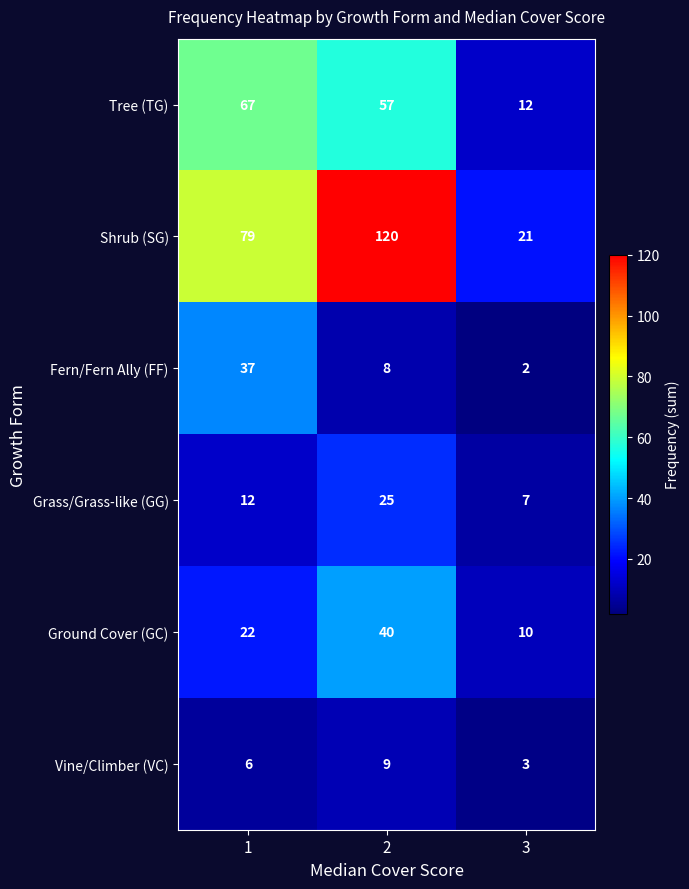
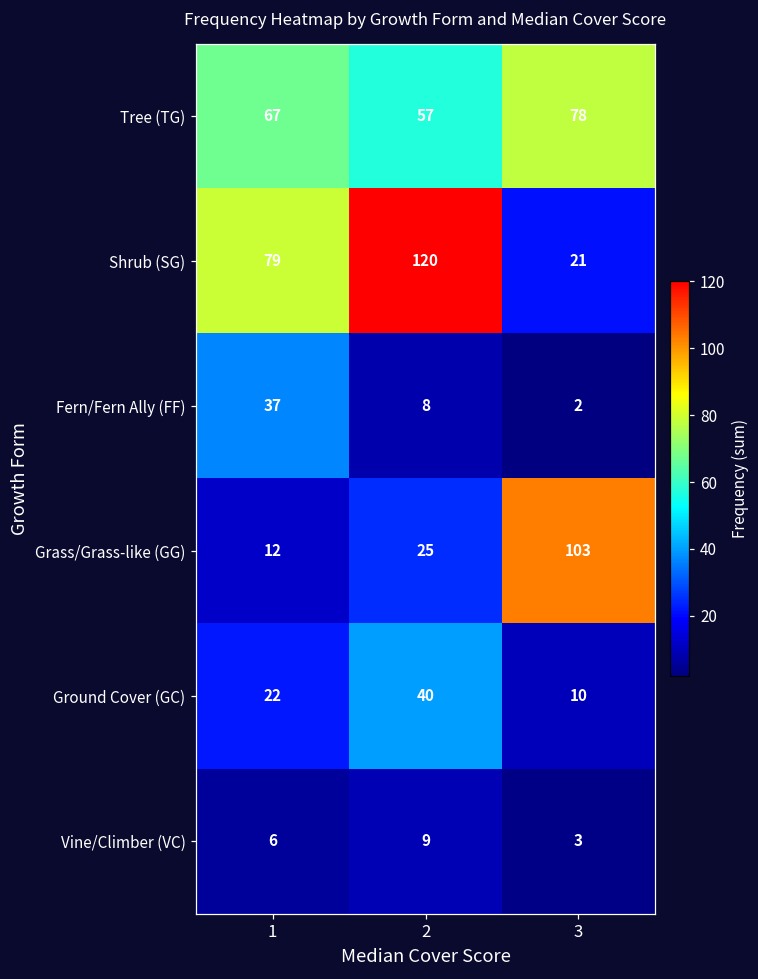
Tree (TG), 3: 12 -> 78
Grass/Grass-like (GG), 3: 7 -> 103
